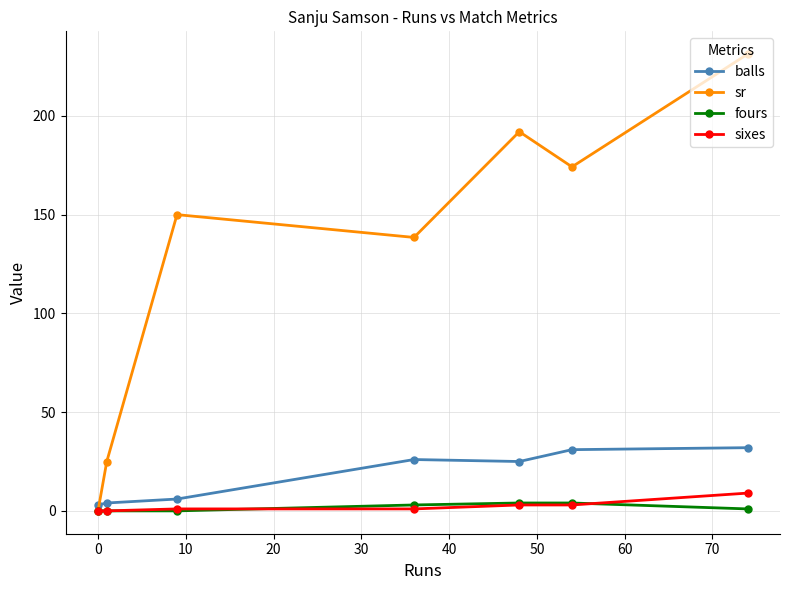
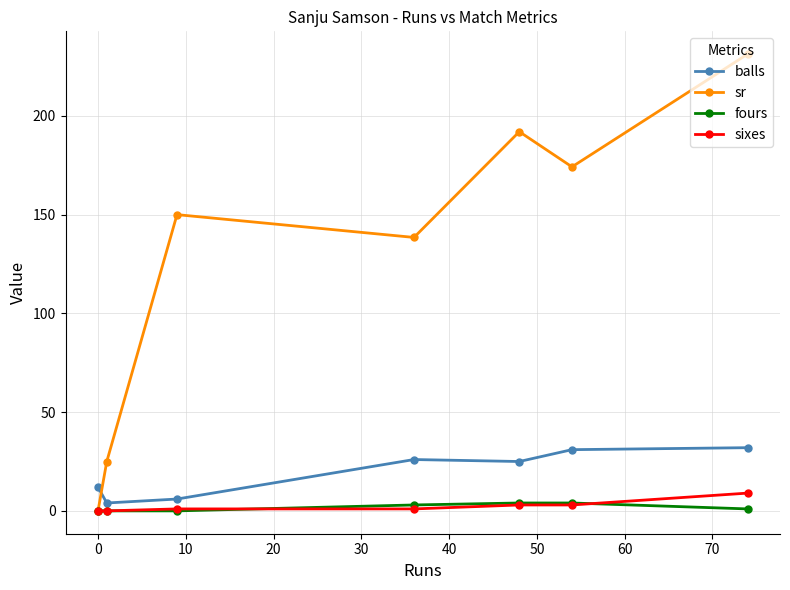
balls, 0: 3 -> 12
